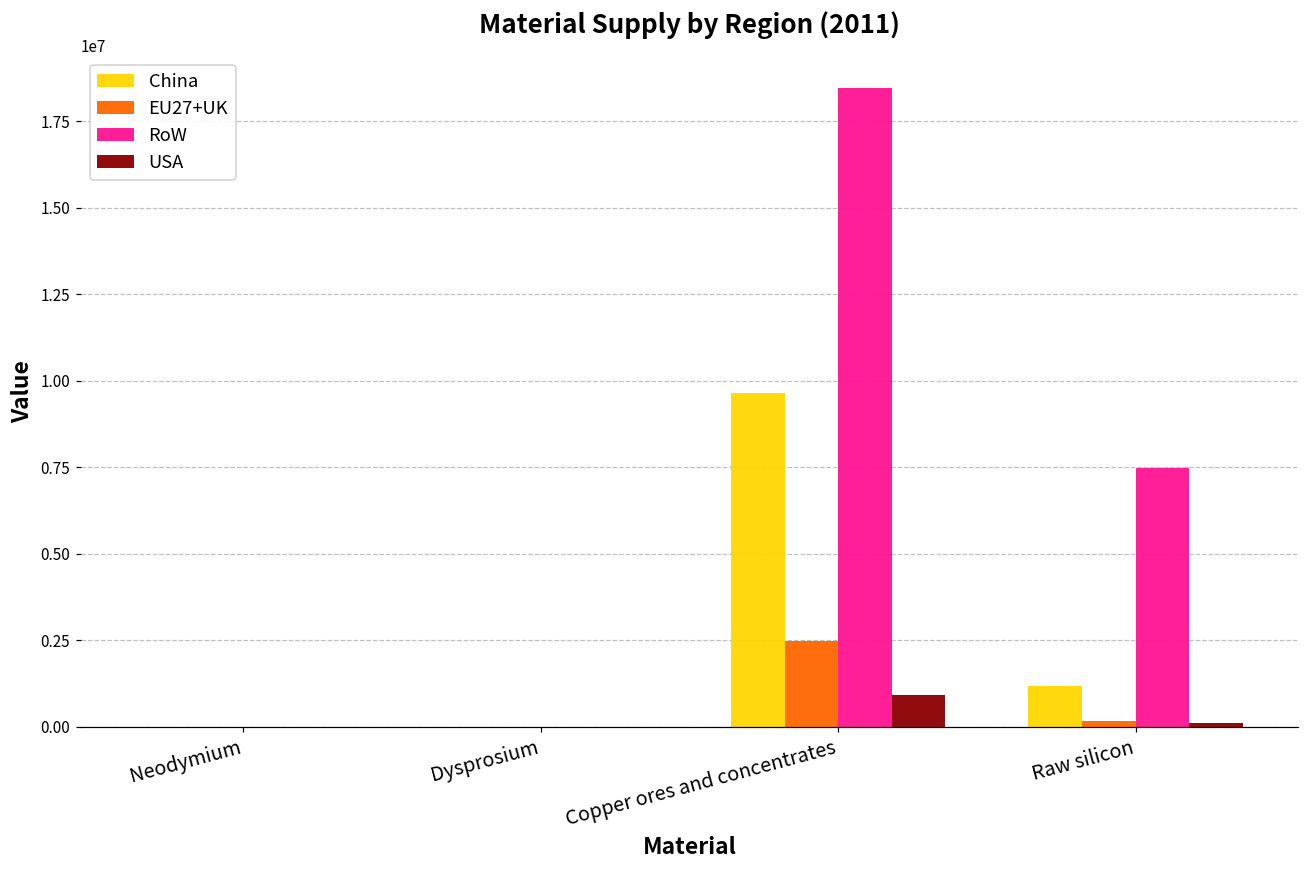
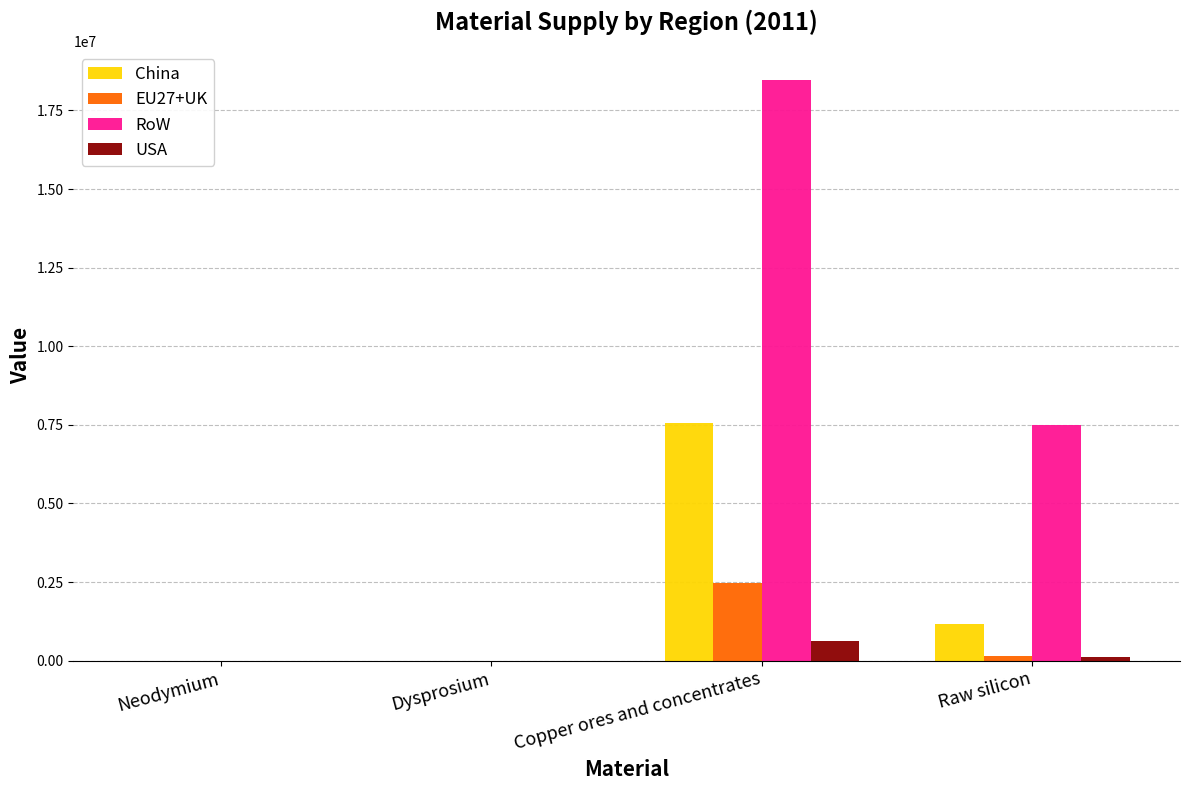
China, Copper ores and concentrates: 9700000 -> 7600000
USA, Copper ores and concentrates: 900000 -> 600000
